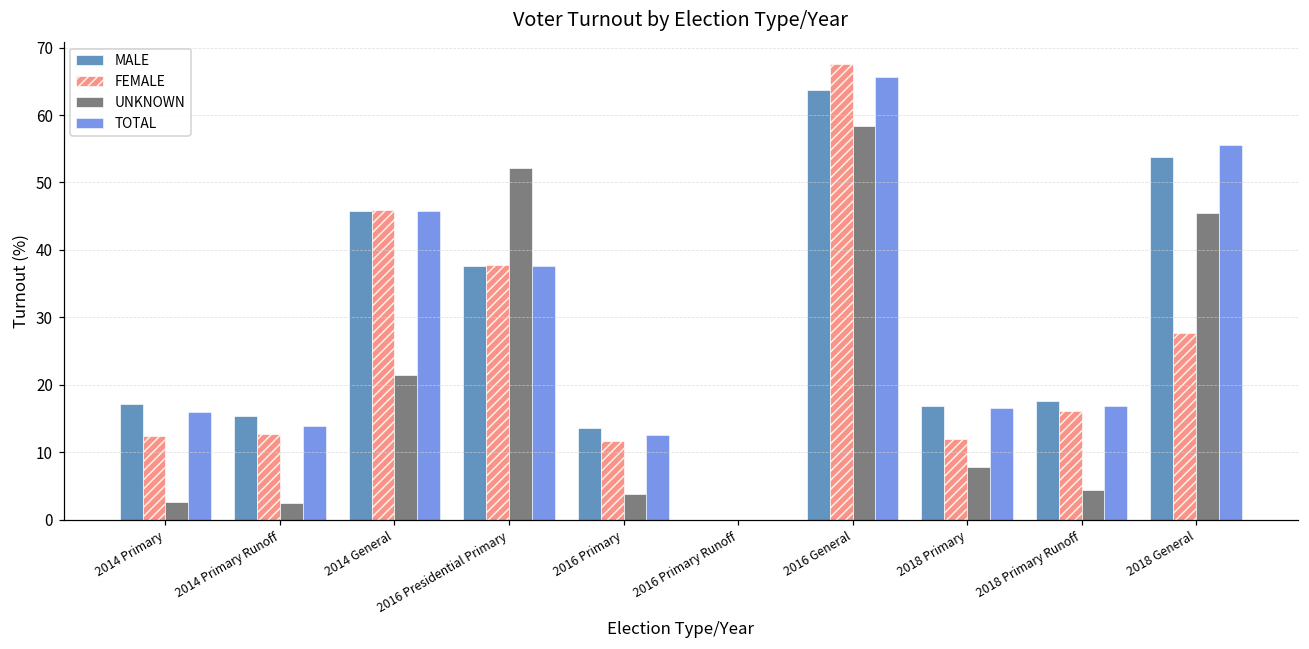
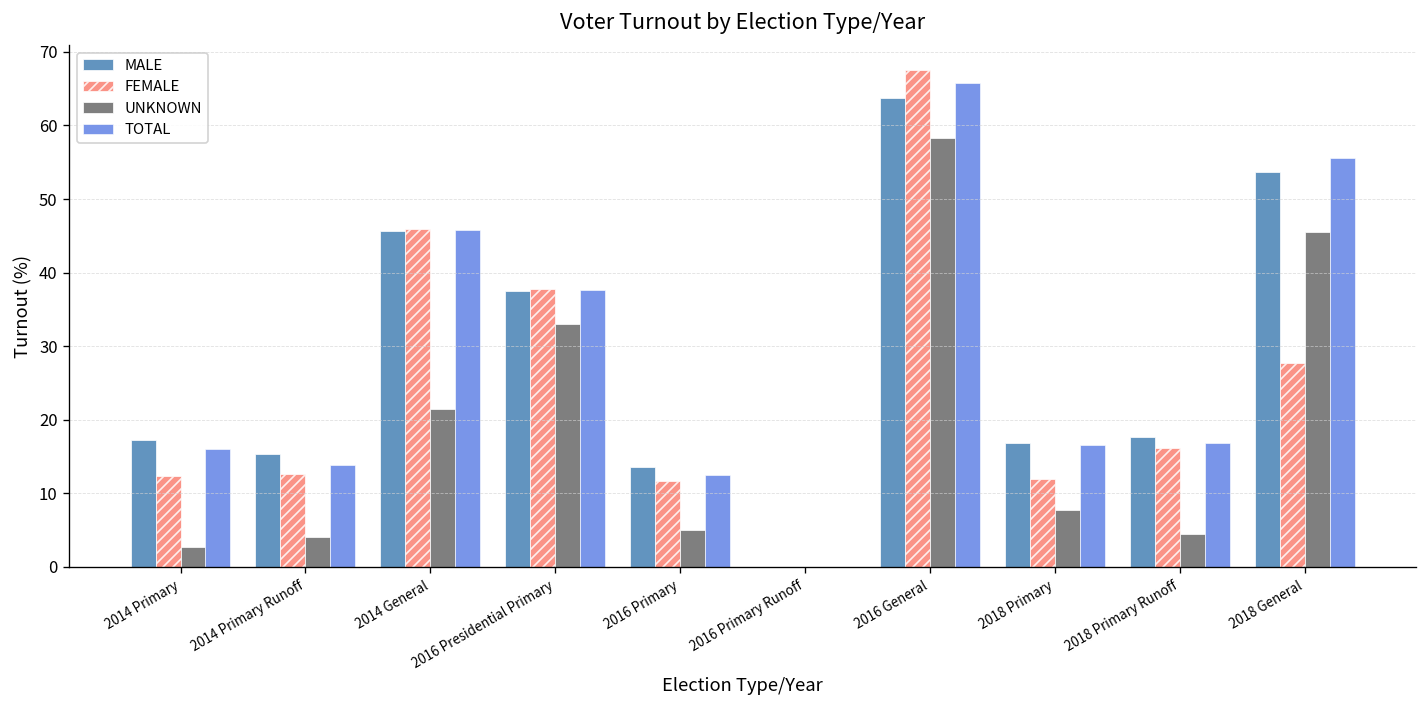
UNKNOWN, 2014 Primary Runoff: 3 -> 4
UNKNOWN, 2016 Presidential Primary: 52 -> 33
UNKNOWN, 2016 Primary: 4 -> 5
